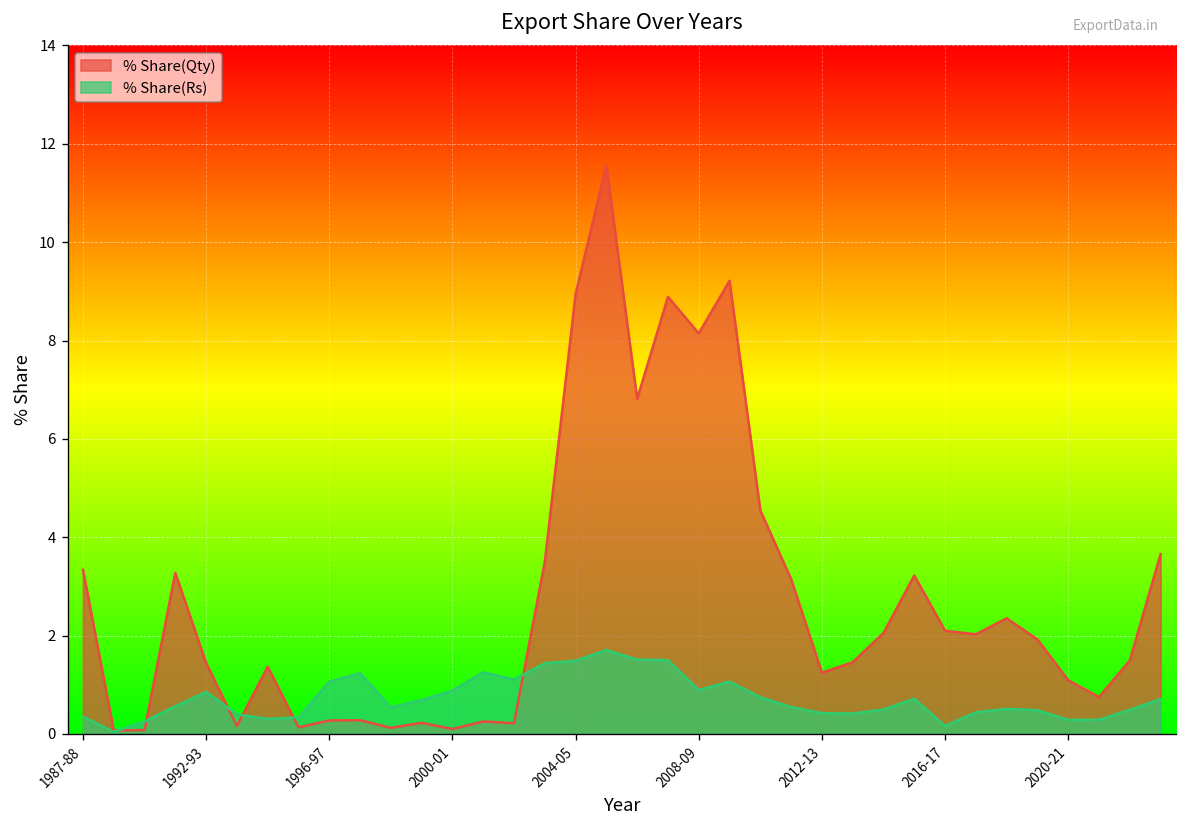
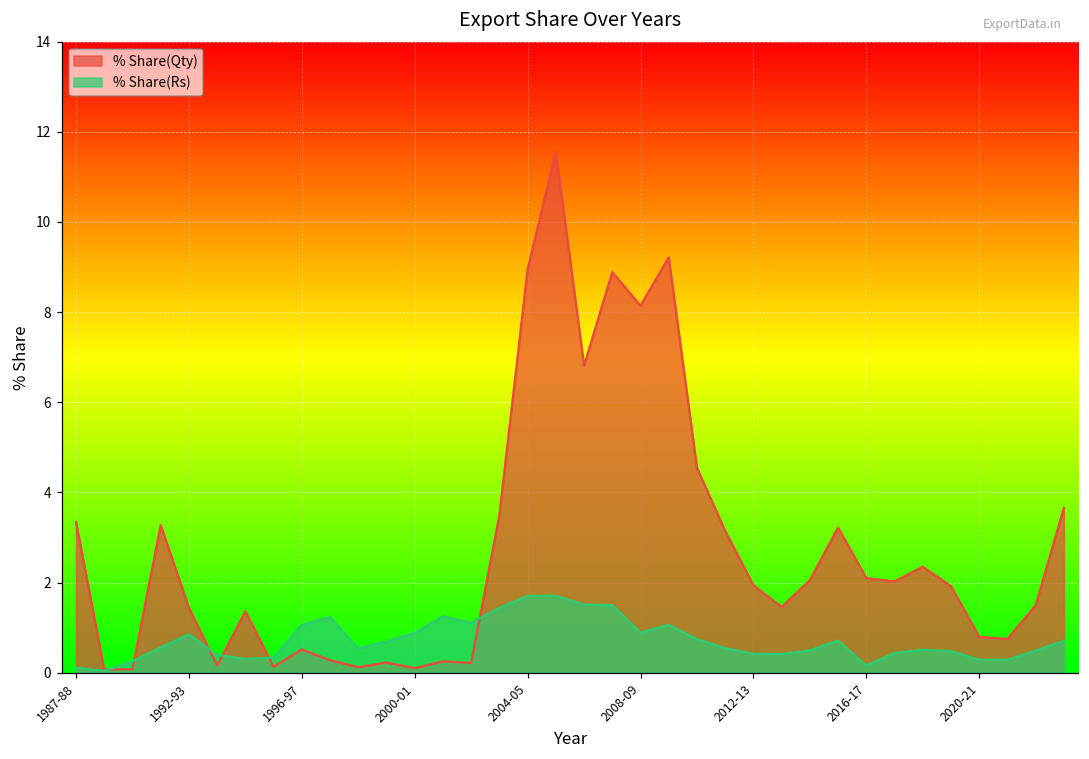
% Share(Rs), 1987-88: 0.4 -> 0.1
% Share(Qty), 1996-97: 0.3 -> 0.5
% Share(Rs), 2004-05: 1.5 -> 1.7
% Share(Qty), 2012-13: 1.2 -> 1.9
% Share(Qty), 2020-21: 1.1 -> 0.8
